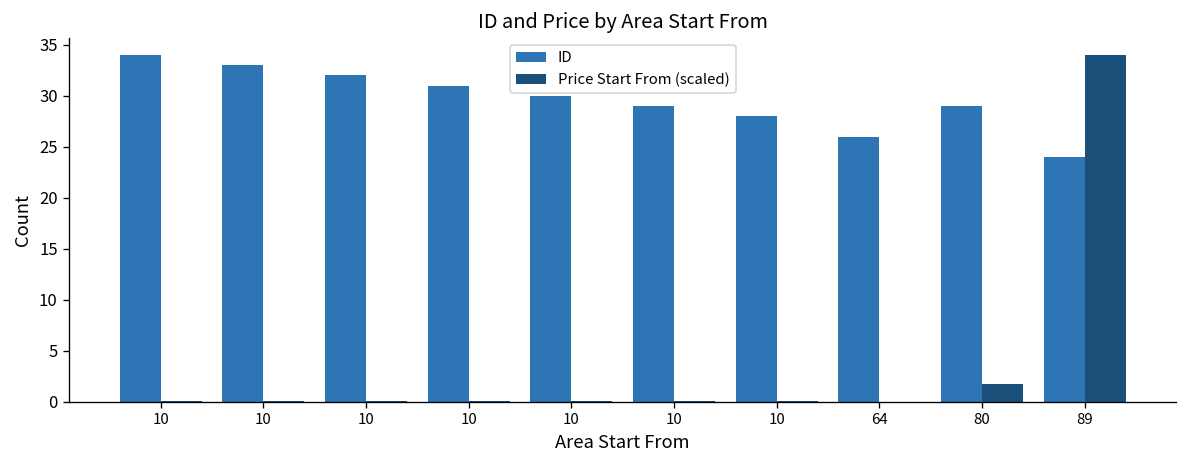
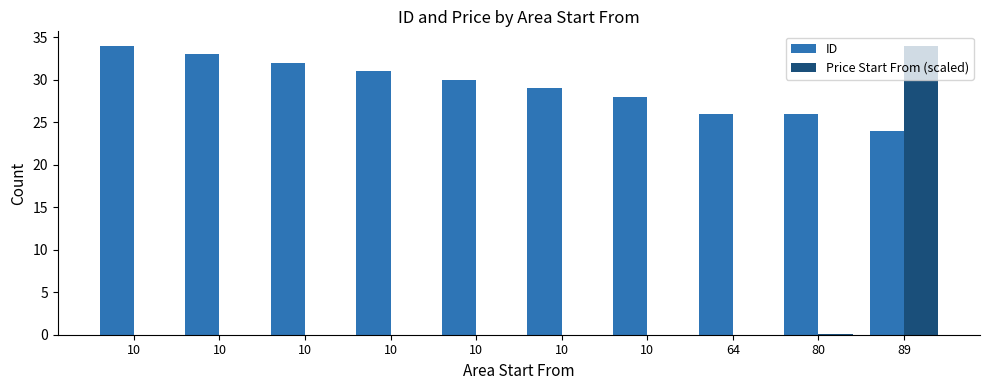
ID, 80: 29 -> 26
Price Start From (scaled), 80: 2 -> 0
